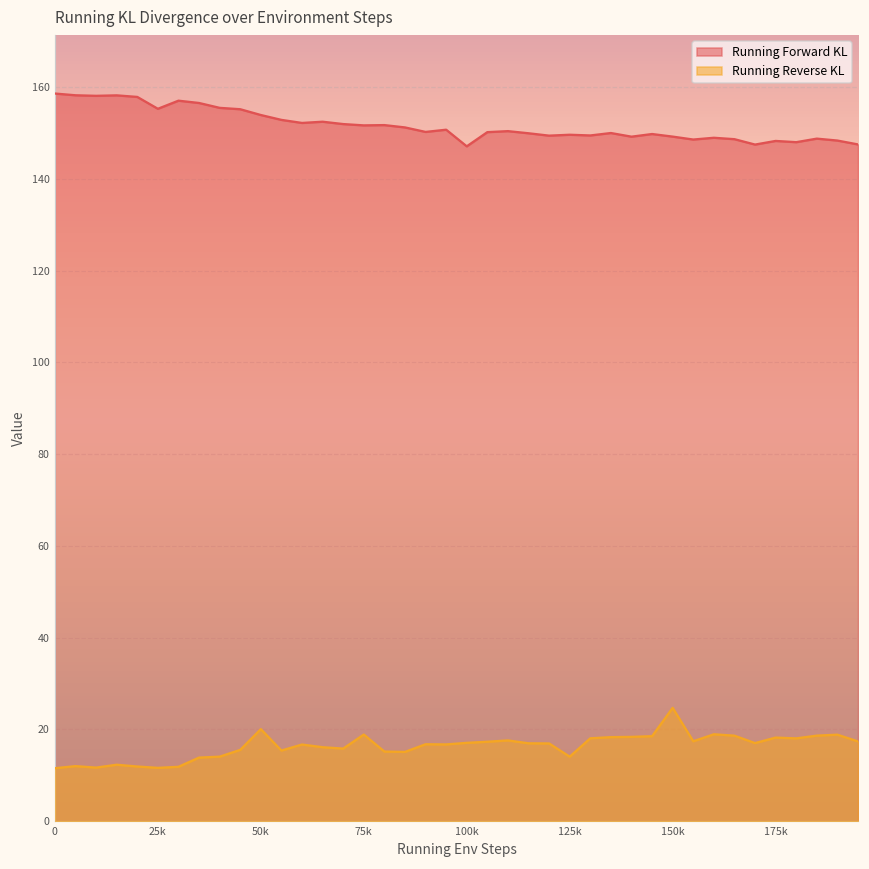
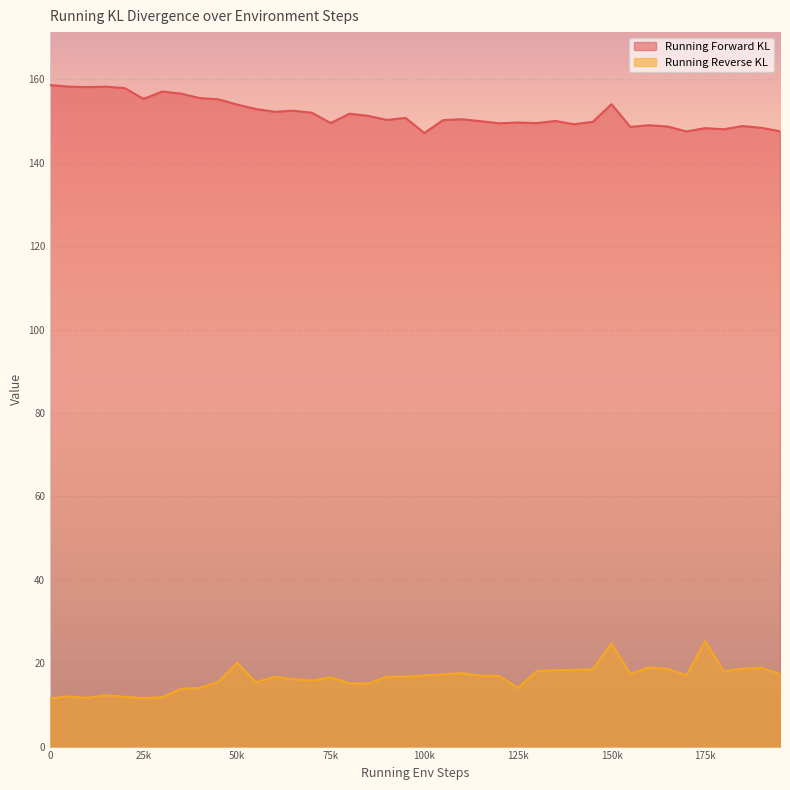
Running Forward KL, 75k: 152 -> 150
Running Reverse KL, 75k: 19 -> 17
Running Forward KL, 150k: 149 -> 154
Running Reverse KL, 175k: 18 -> 25
